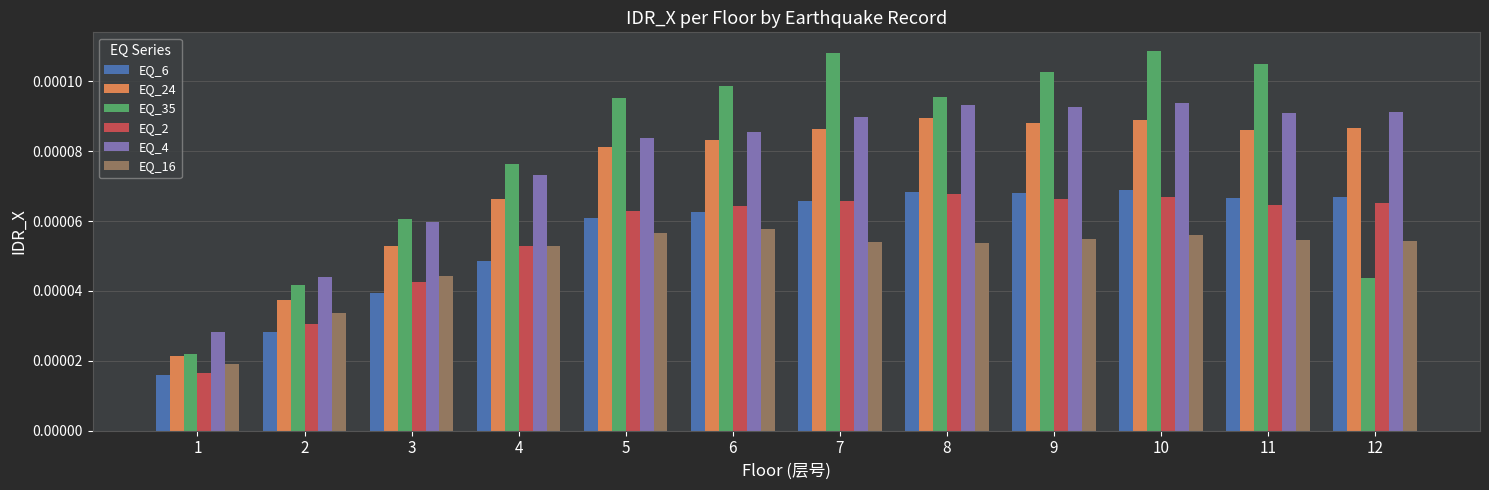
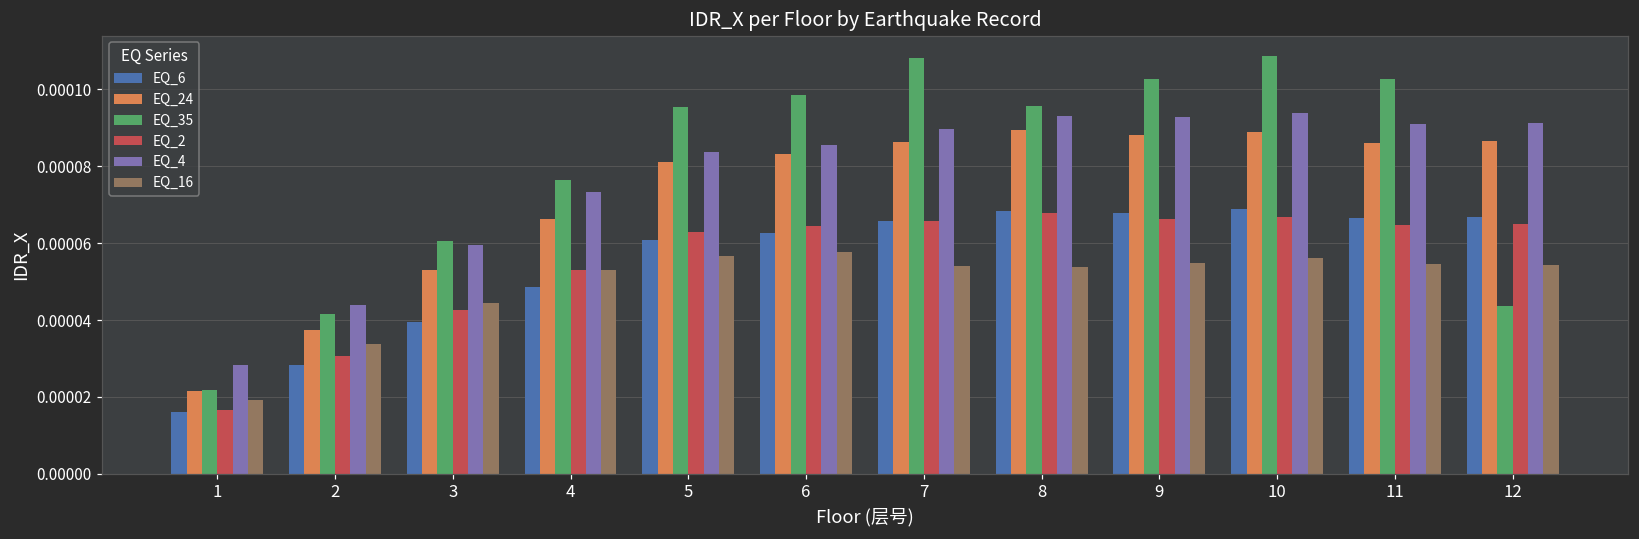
EQ_35, 11: 0.000105 -> 0.000103
